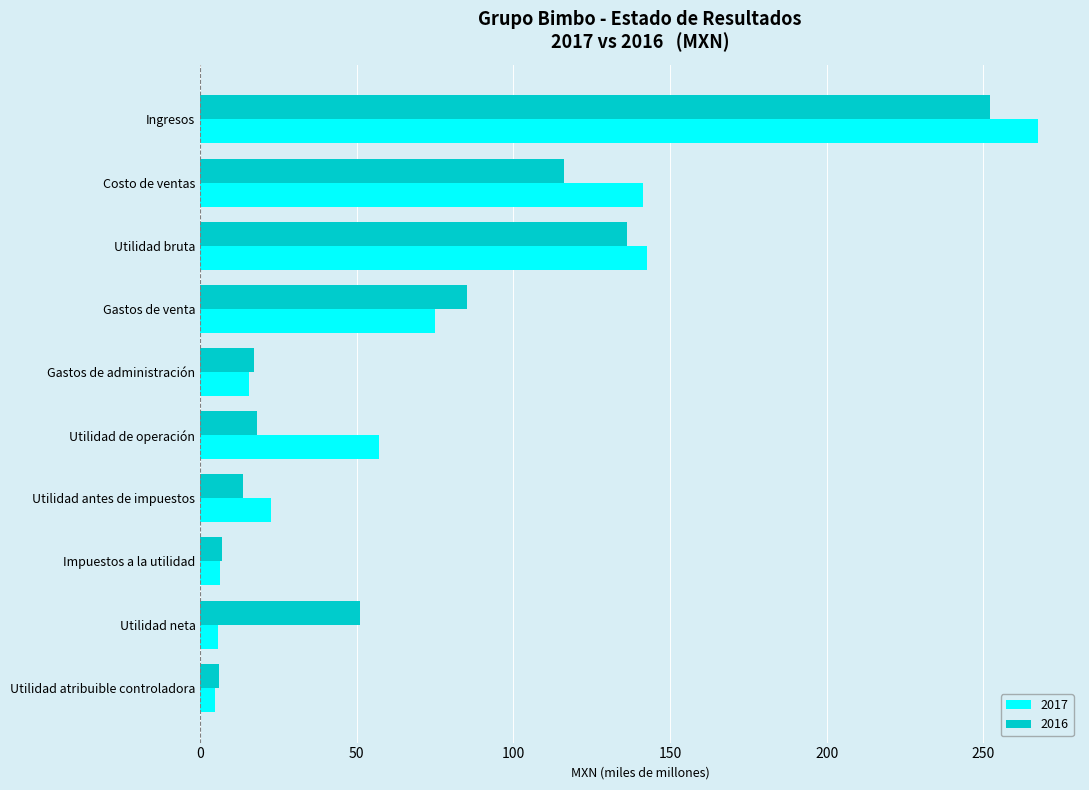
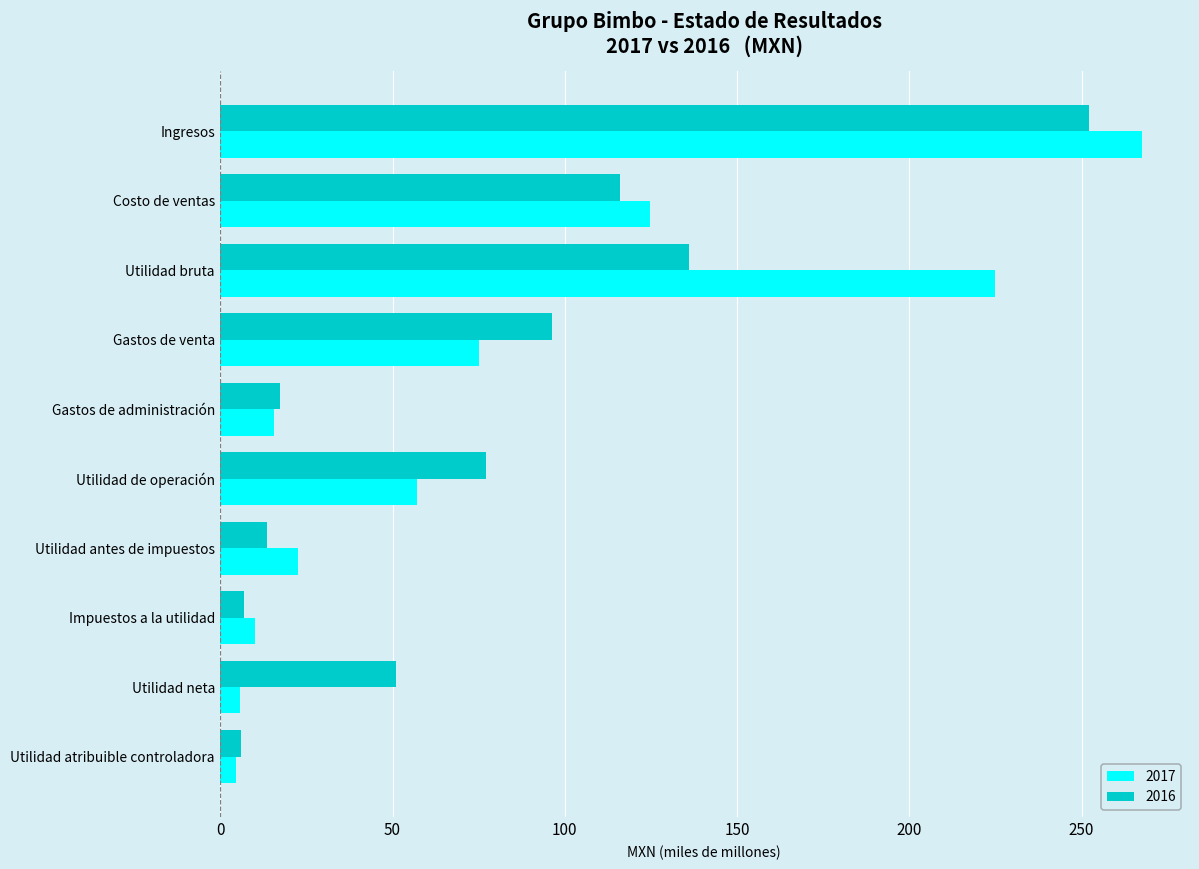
2017, Costo de ventas: 141 -> 125
2017, Utilidad bruta: 143 -> 225
2016, Gastos de venta: 85 -> 96
2016, Utilidad de operación: 18 -> 77
2017, Impuestos a la utilidad: 6 -> 10
